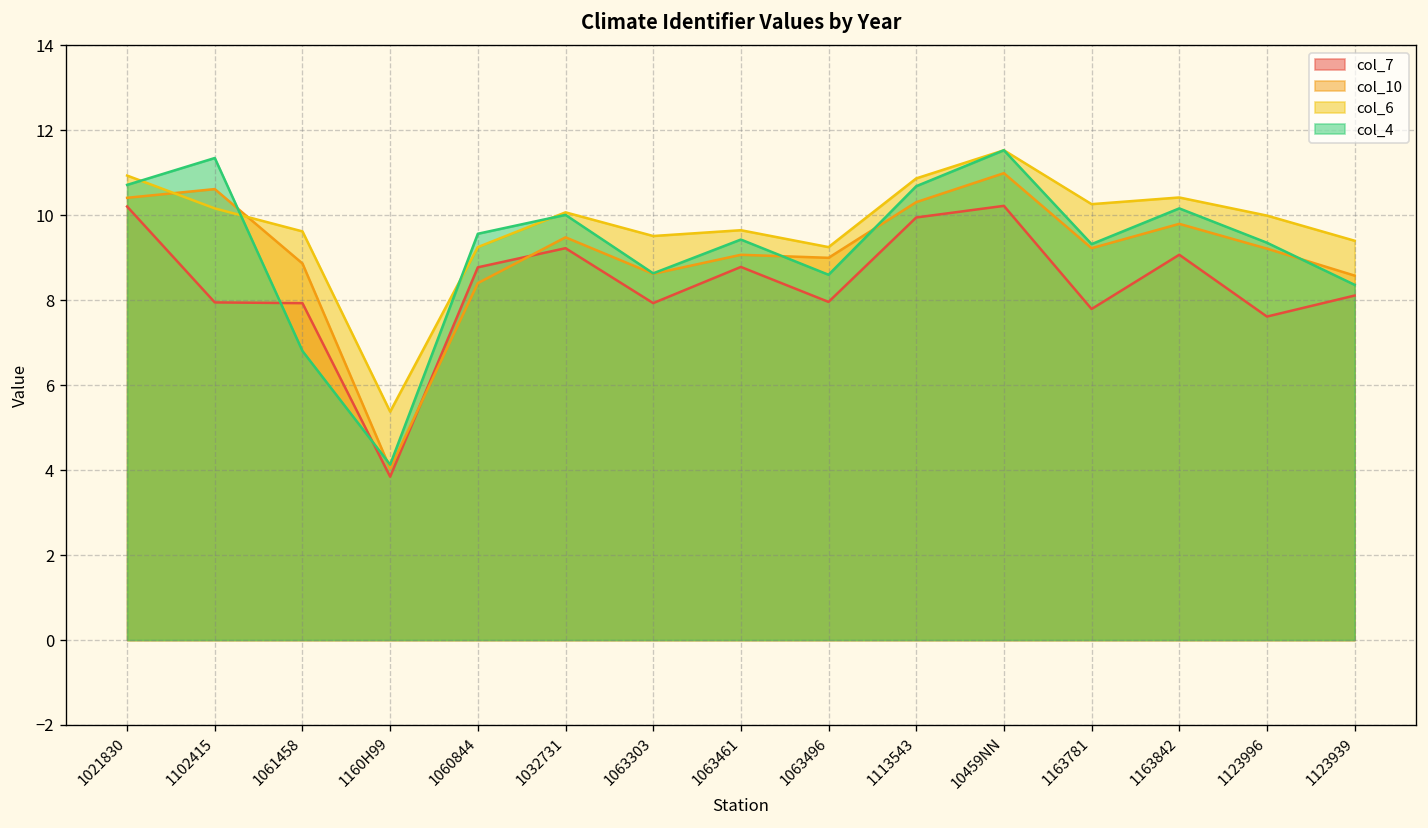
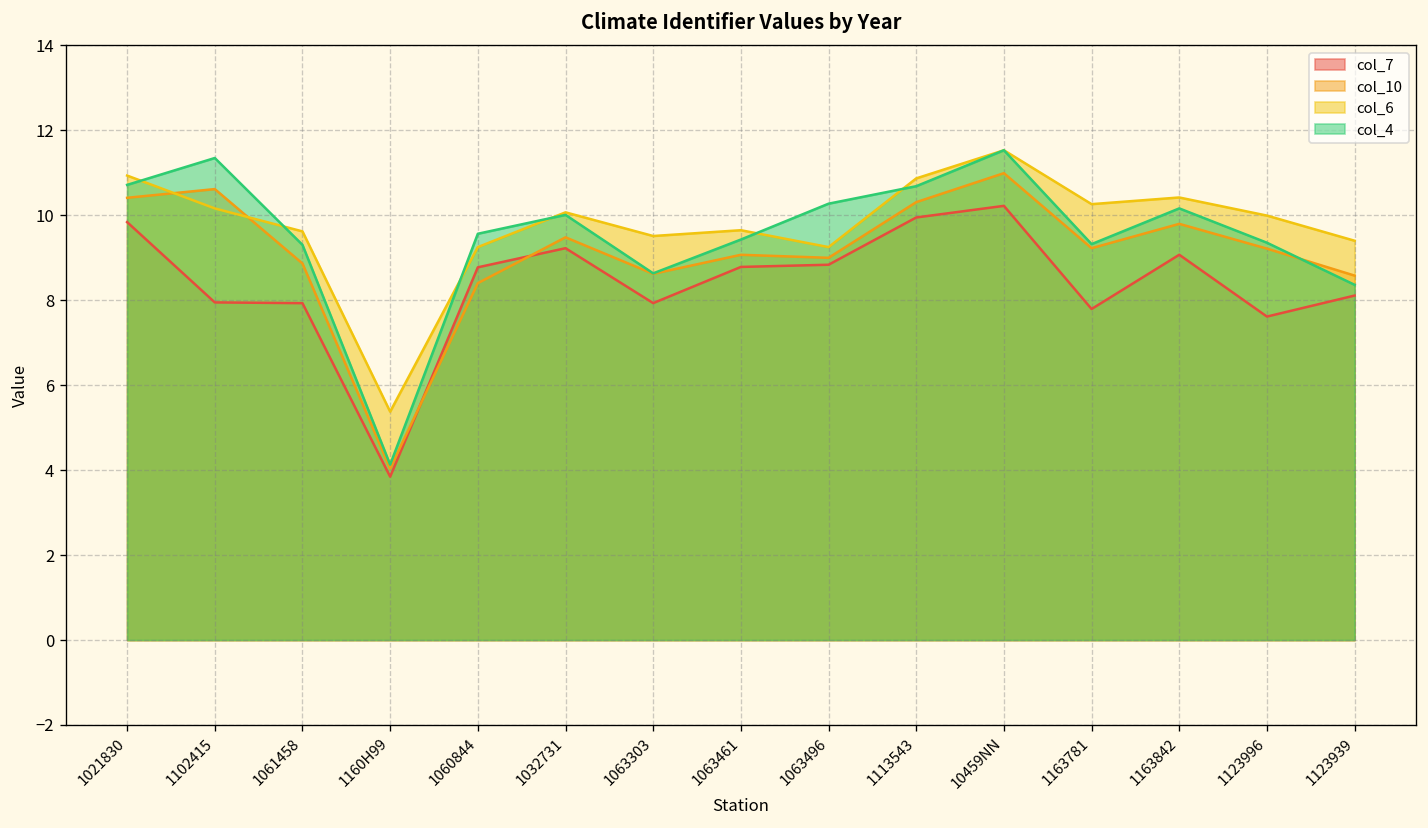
col_7, 1021830: 10.2 -> 9.8
col_4, 1061458: 6.8 -> 9.3
col_7, 1063496: 8.0 -> 8.8
col_4, 1063496: 8.6 -> 10.3
